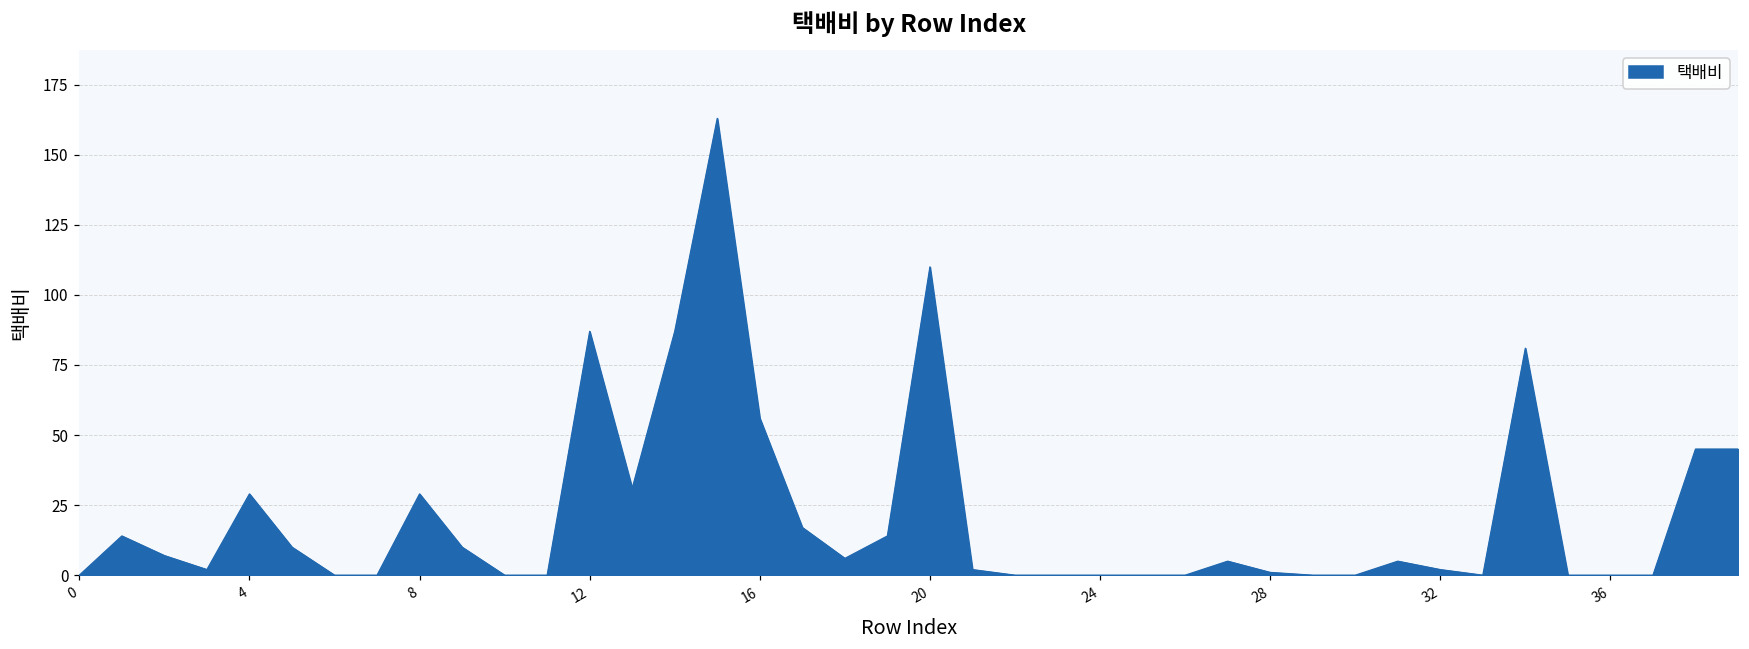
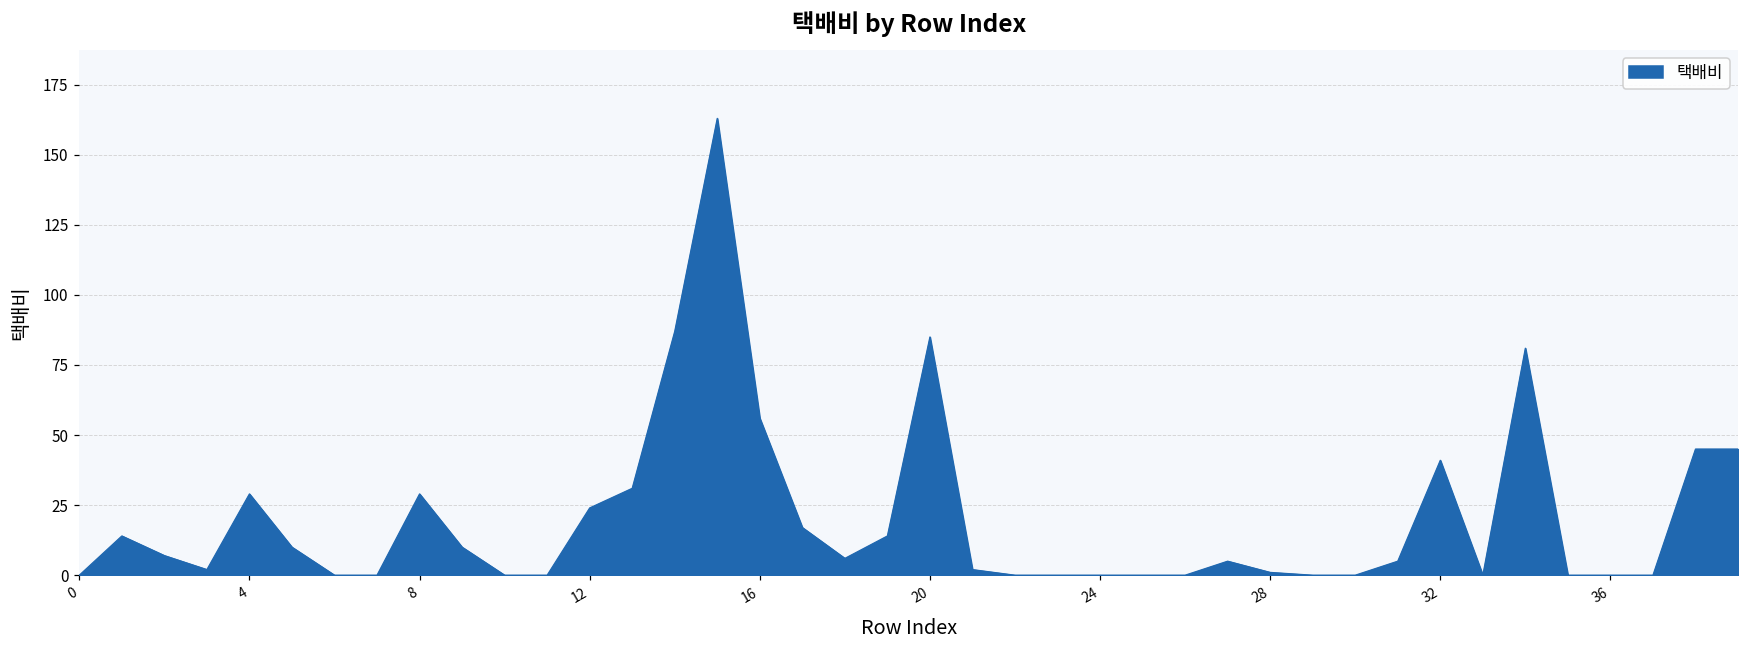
12: 87 -> 24
20: 110 -> 85
32: 2 -> 41
